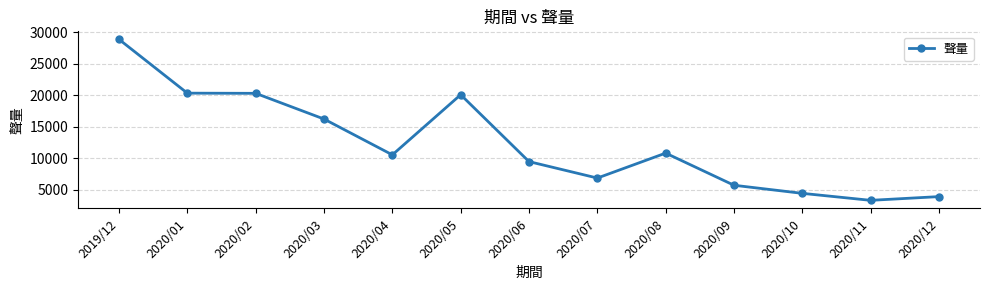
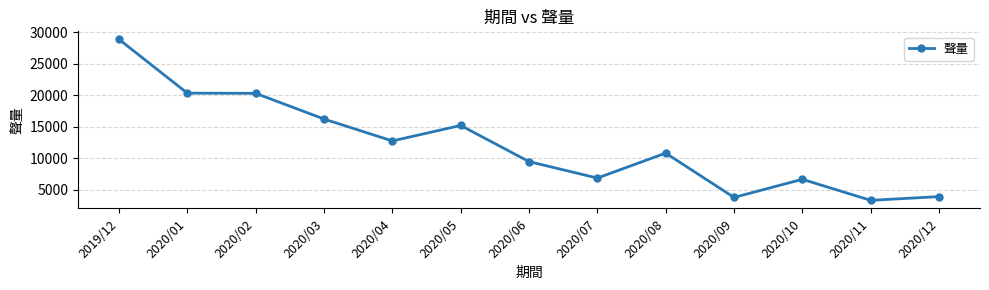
2020/04: 11000 -> 13000
2020/05: 20000 -> 15000
2020/09: 6000 -> 4000
2020/10: 4000 -> 7000
